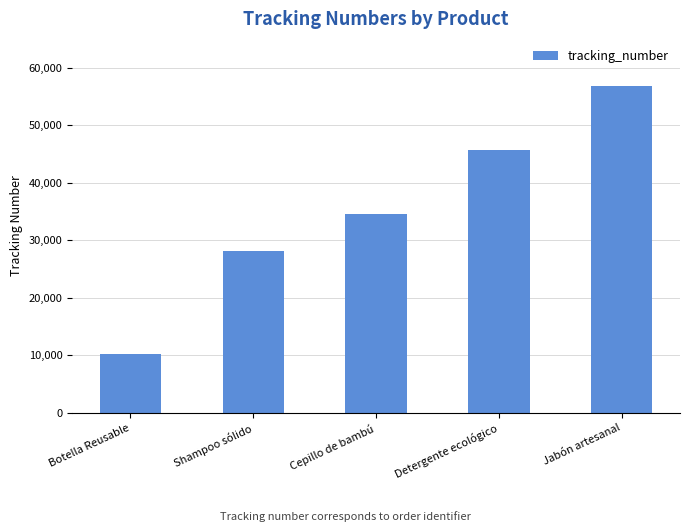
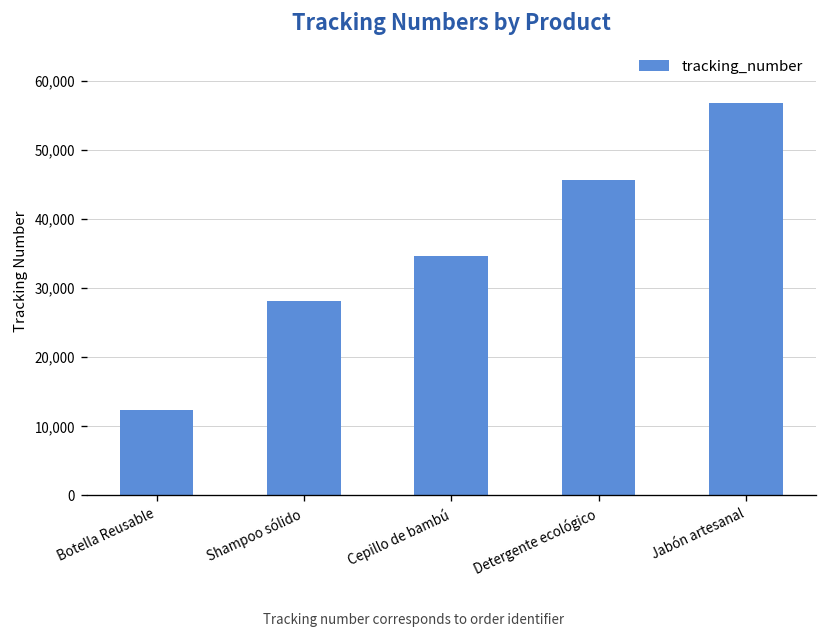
Botella Reusable: 10,000 -> 12,000
